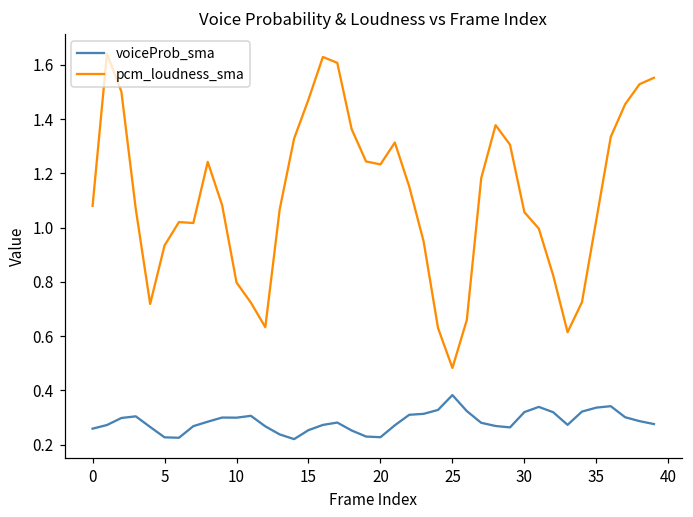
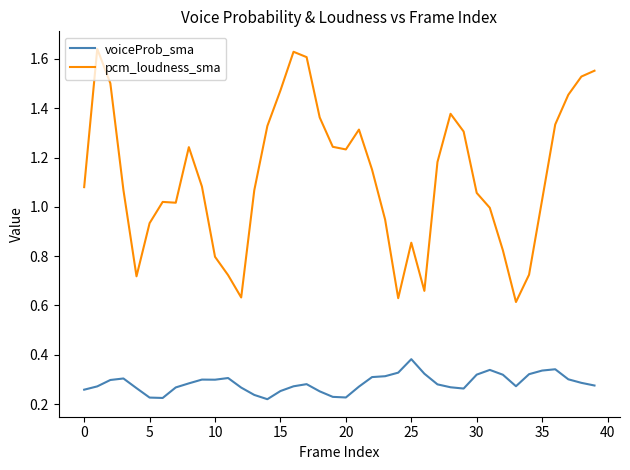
pcm_loudness_sma, 25: 0.48 -> 0.85
